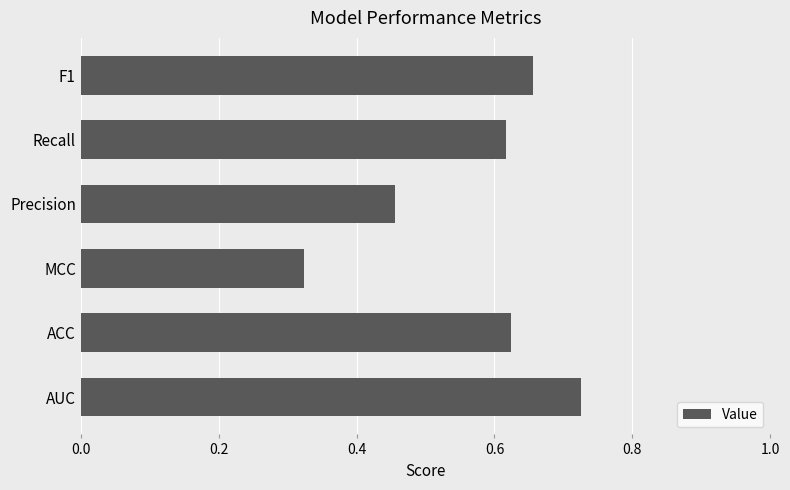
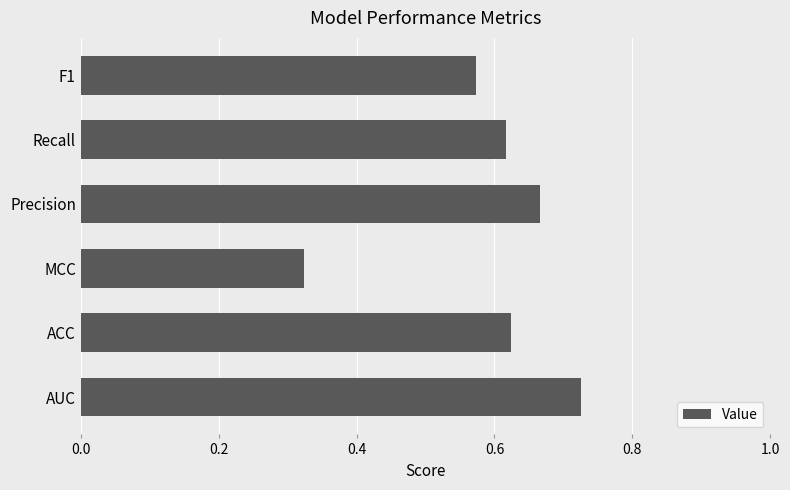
F1: 0.66 -> 0.57
Precision: 0.46 -> 0.67
